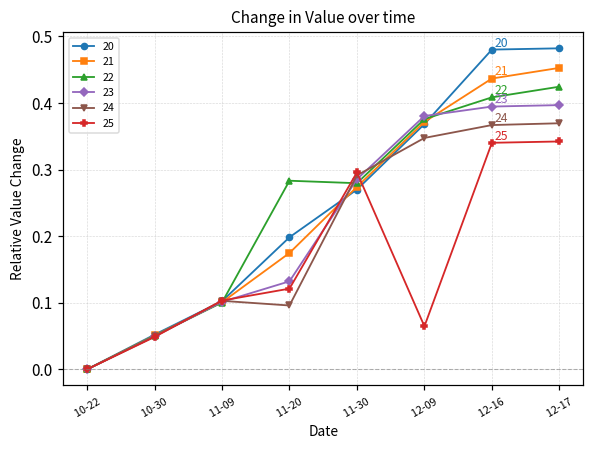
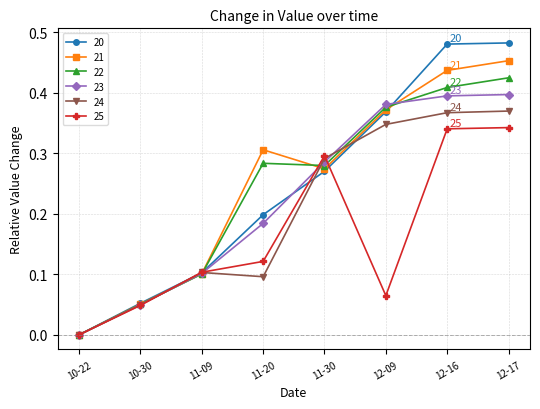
21, 11-20: 0.17 -> 0.31
23, 11-20: 0.13 -> 0.18
